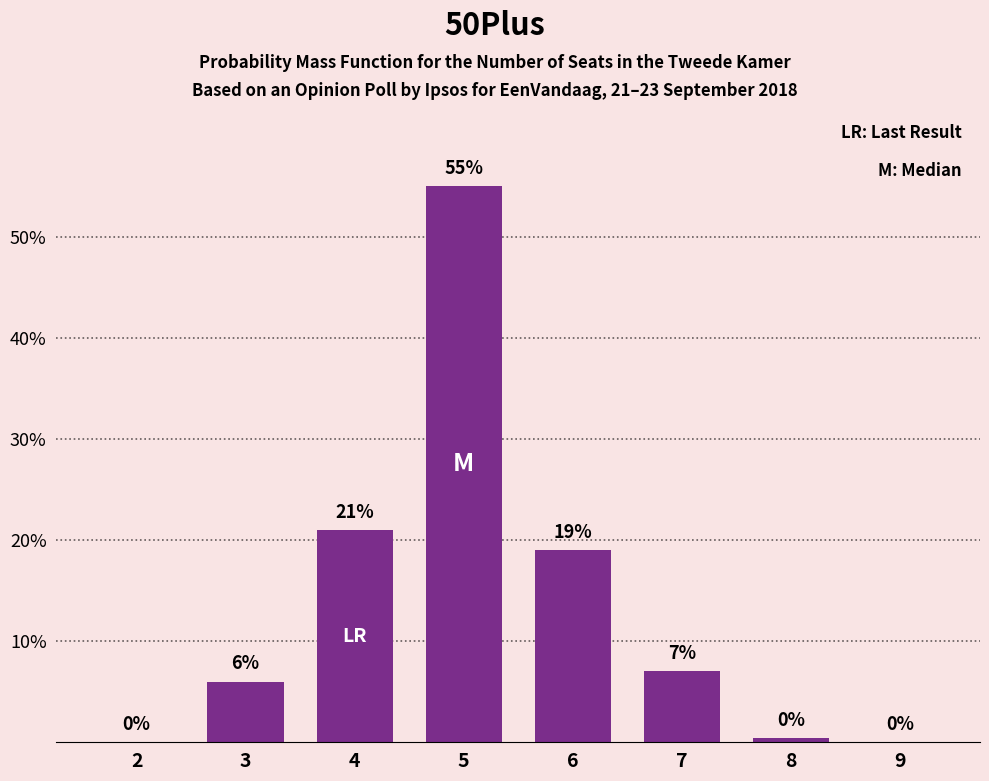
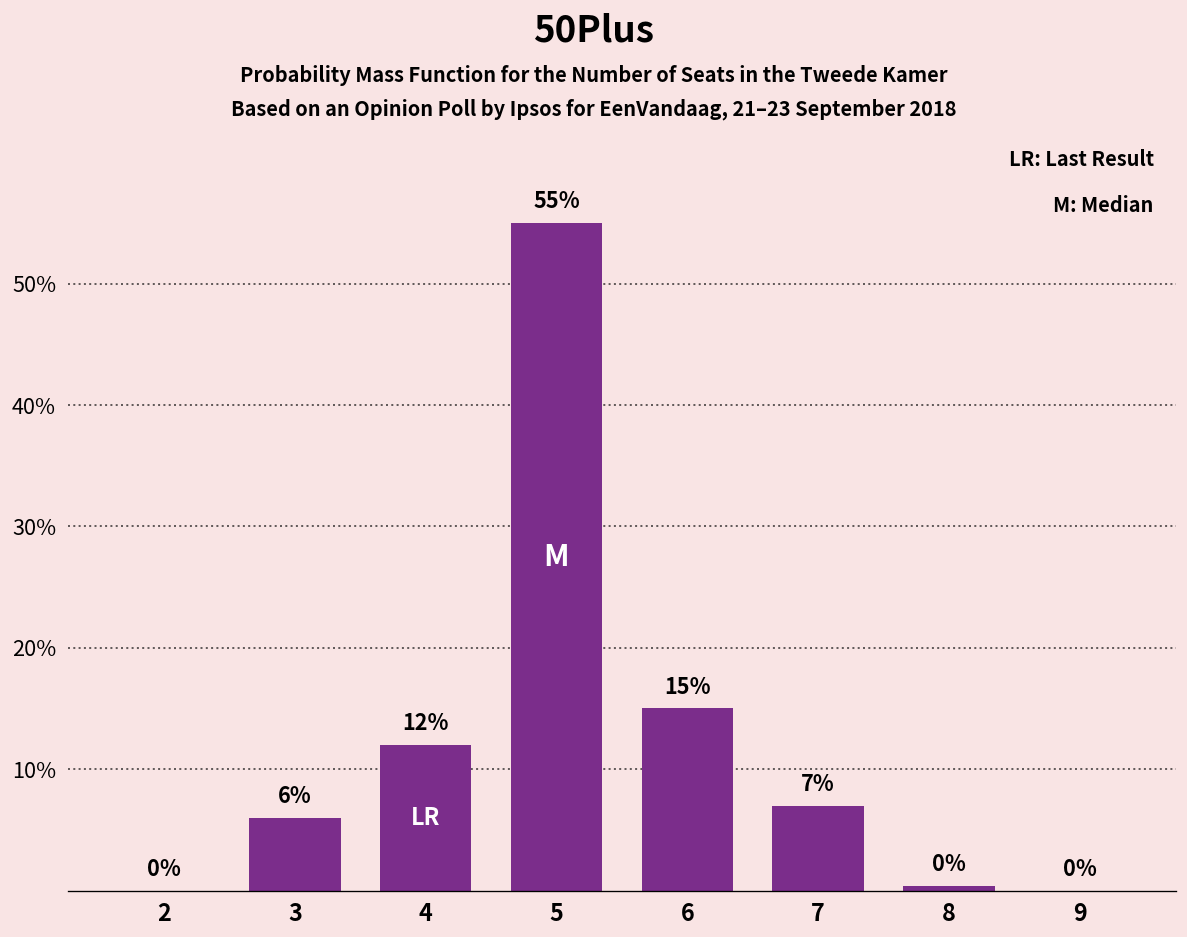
4: 21% -> 12%
6: 19% -> 15%
